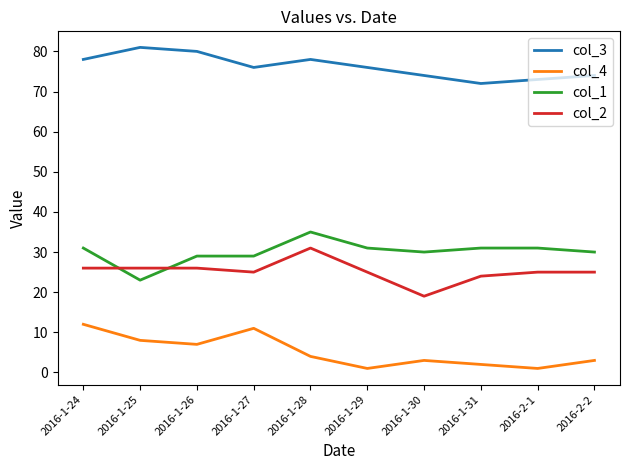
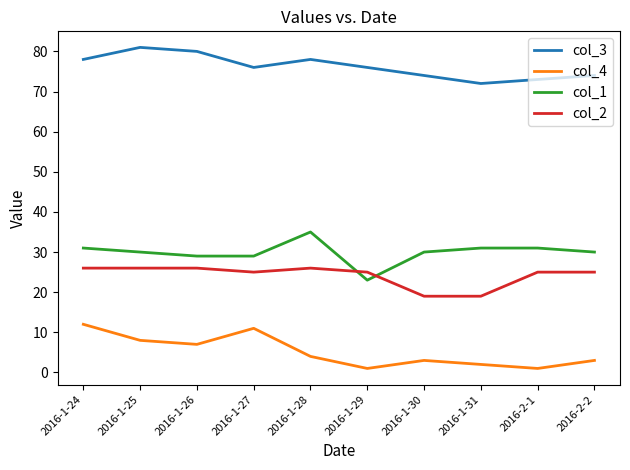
col_1, 2016-1-25: 23 -> 30
col_2, 2016-1-28: 31 -> 26
col_1, 2016-1-29: 31 -> 23
col_2, 2016-1-31: 24 -> 19
